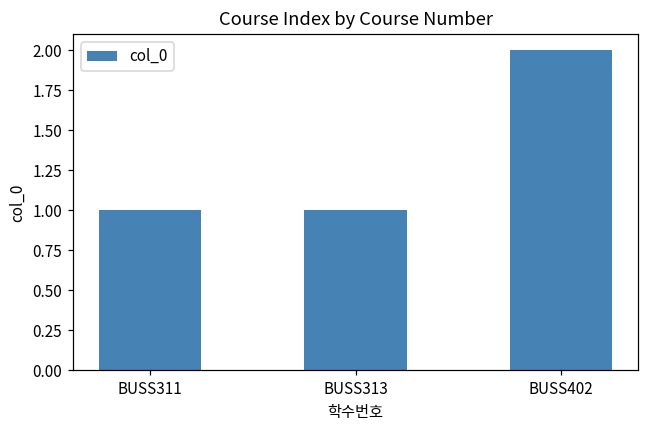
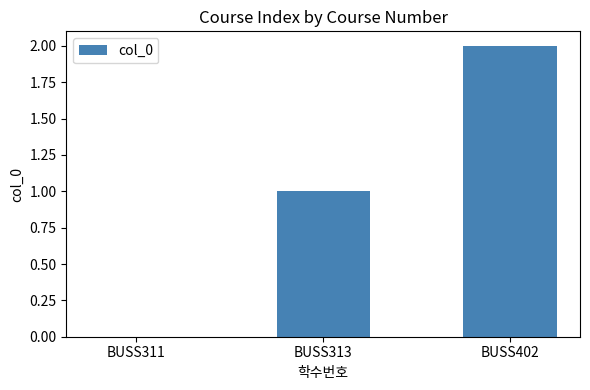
BUSS311: 1 -> 0
